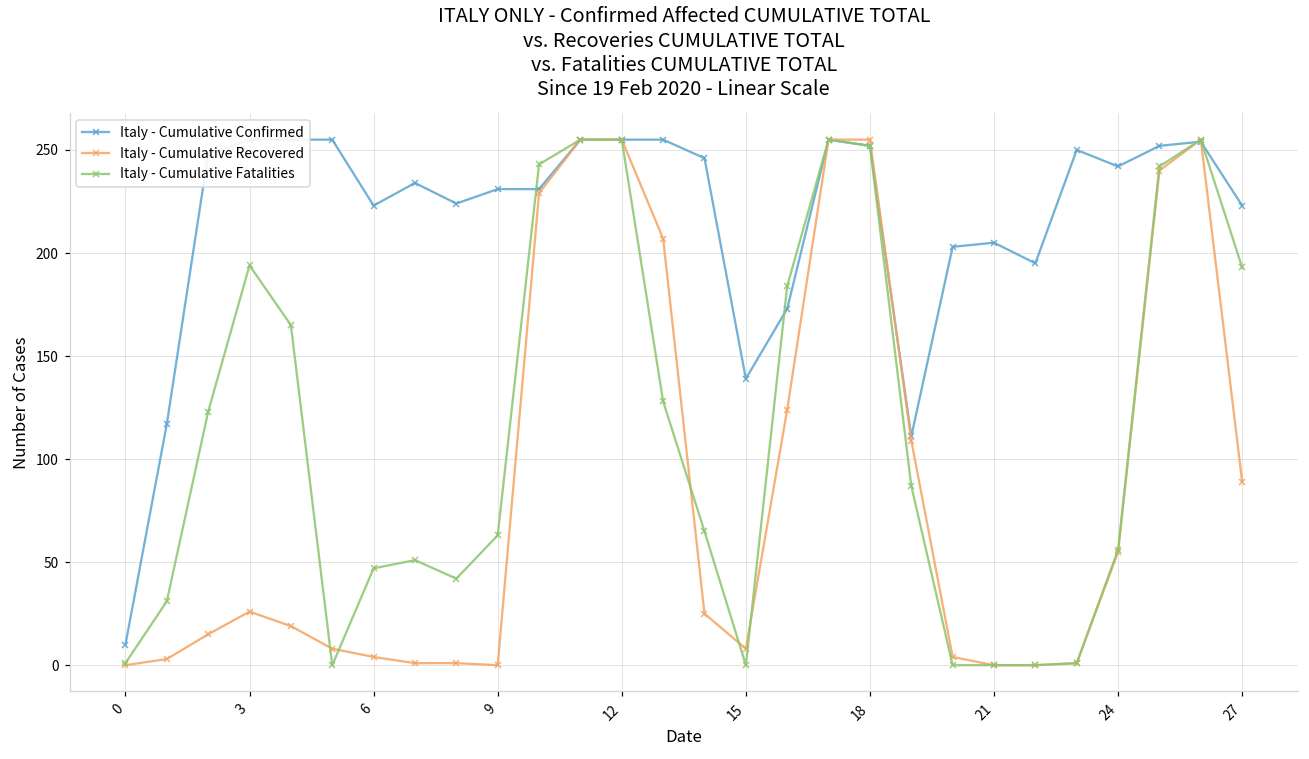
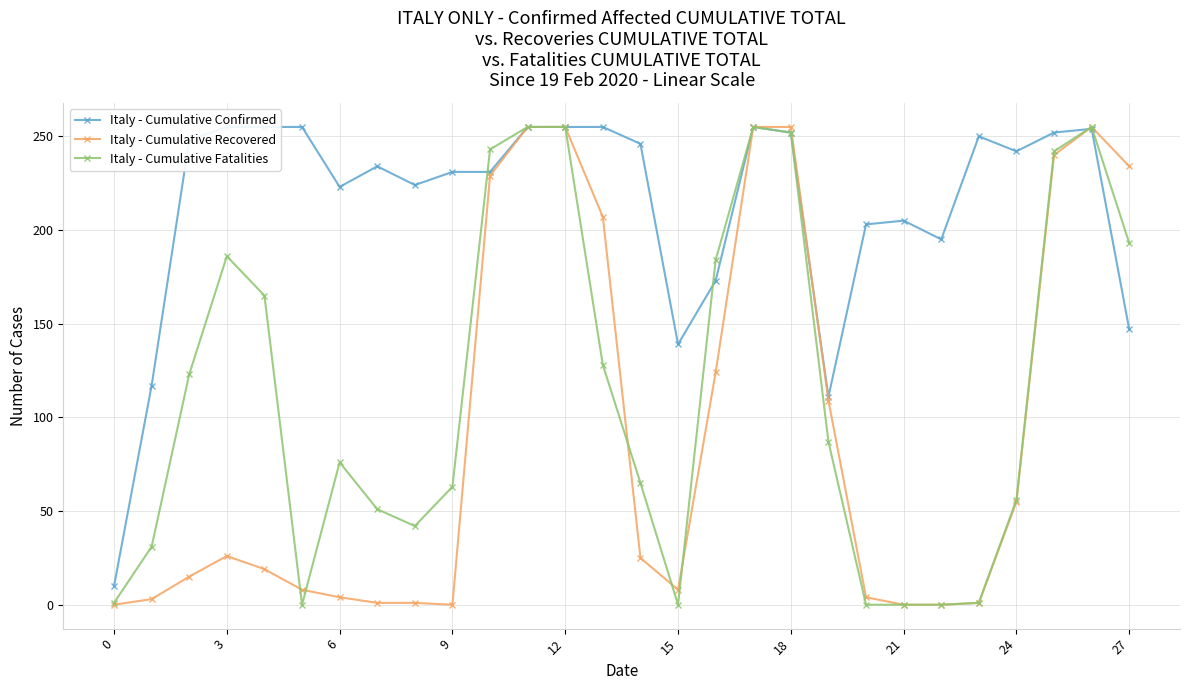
Italy - Cumulative Fatalities, 3: 194 -> 186
Italy - Cumulative Fatalities, 6: 47 -> 76
Italy - Cumulative Confirmed, 27: 223 -> 147
Italy - Cumulative Recovered, 27: 89 -> 234
